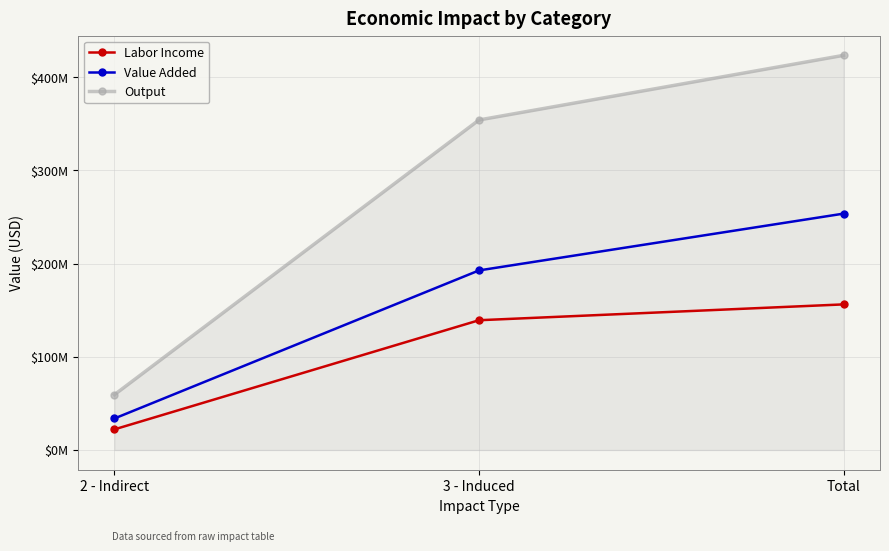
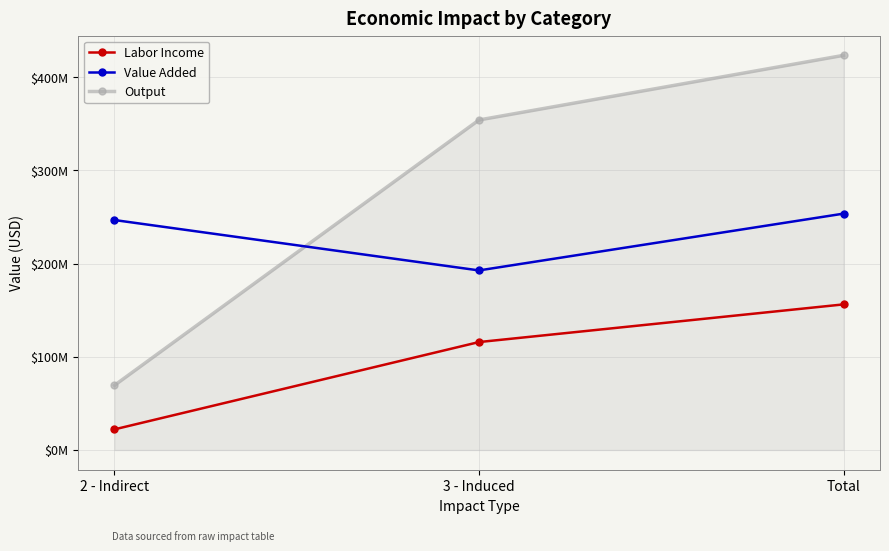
Value Added, 2 - Indirect: $30000000 -> $250000000
Output, 2 - Indirect: $60000000 -> $70000000
Labor Income, 3 - Induced: $140000000 -> $120000000
